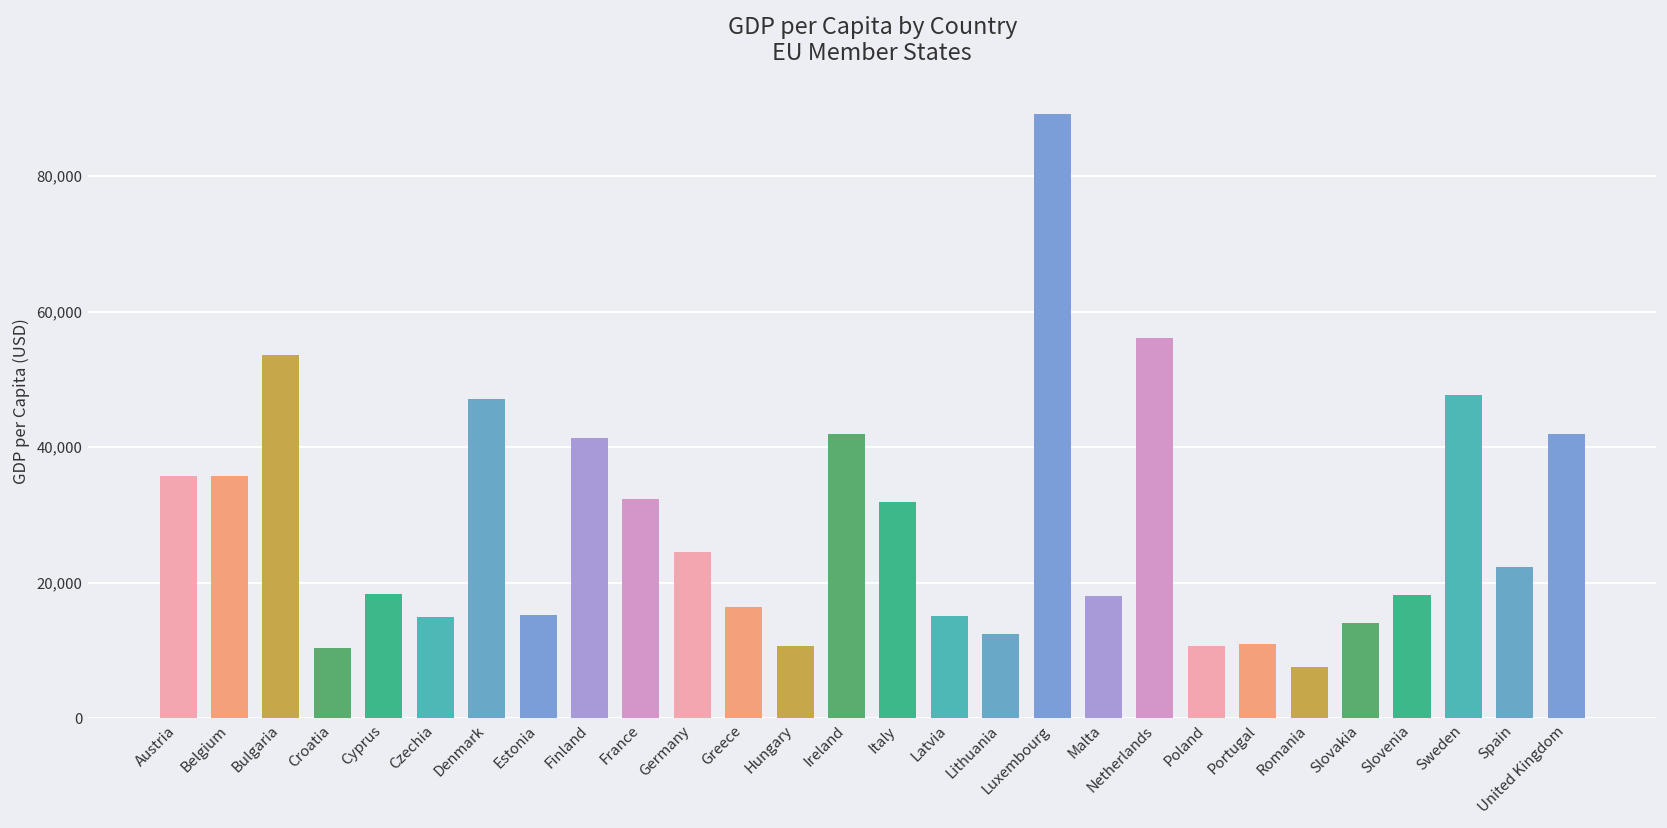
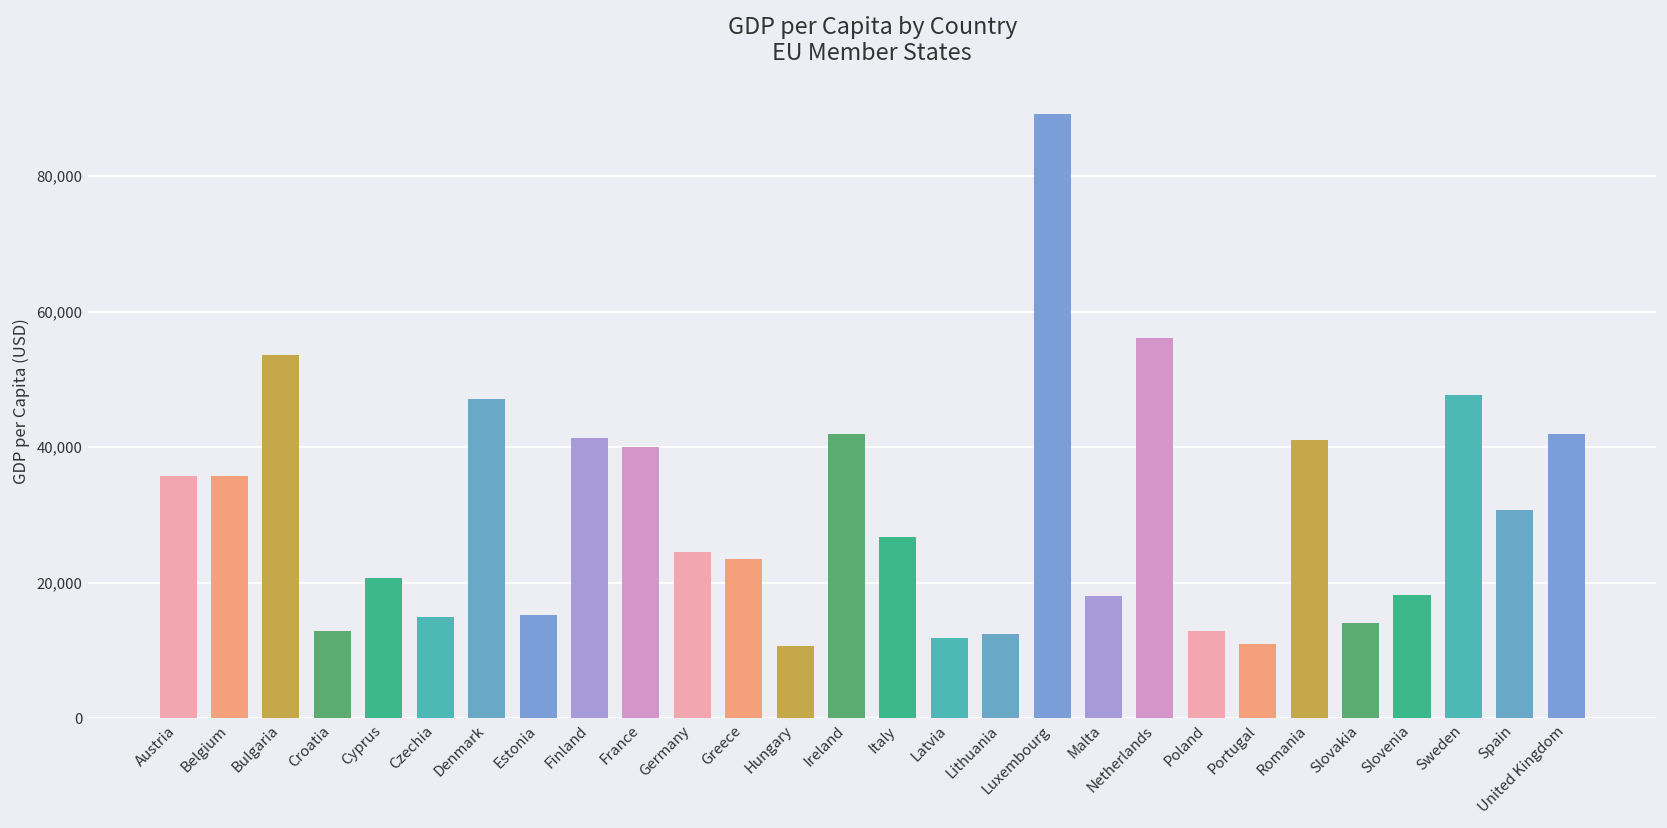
Croatia: 10,000 -> 13,000
Cyprus: 18,000 -> 21,000
France: 32,000 -> 40,000
Greece: 16,000 -> 24,000
Italy: 32,000 -> 27,000
Latvia: 15,000 -> 12,000
Poland: 11,000 -> 13,000
Romania: 8,000 -> 41,000
Spain: 22,000 -> 31,000
